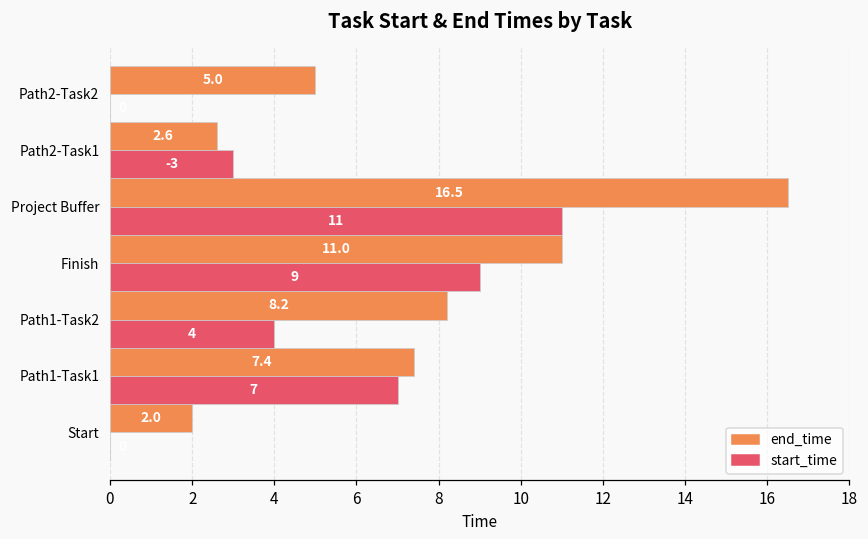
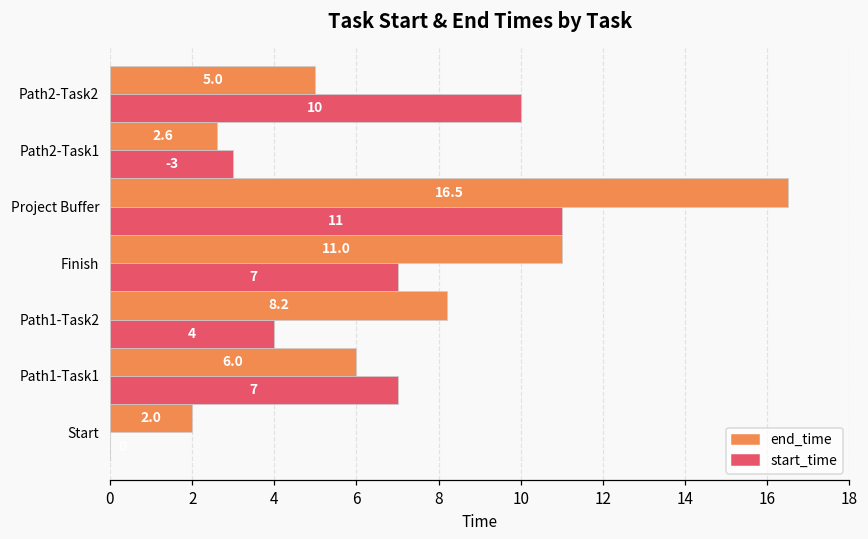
start_time, Path2-Task2: 0 -> 10
start_time, Finish: 9 -> 7
end_time, Path1-Task1: 7.4 -> 6.0
